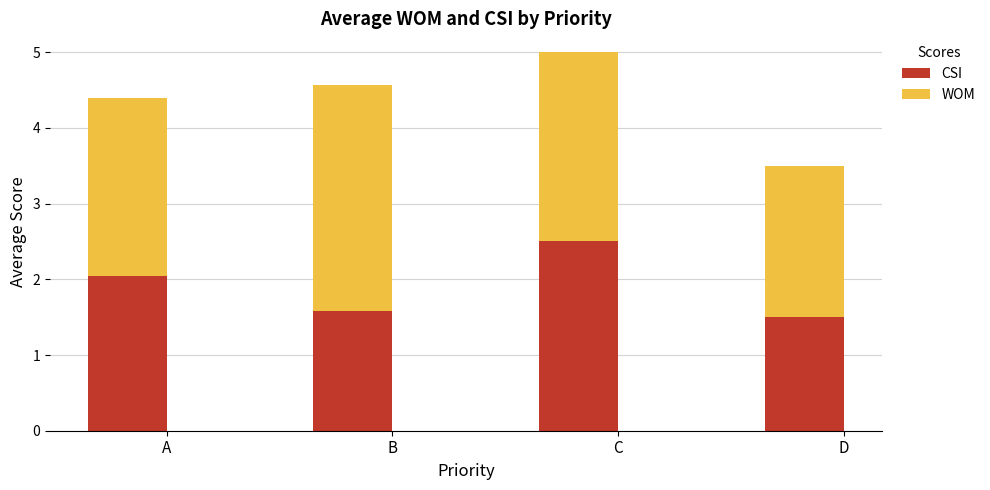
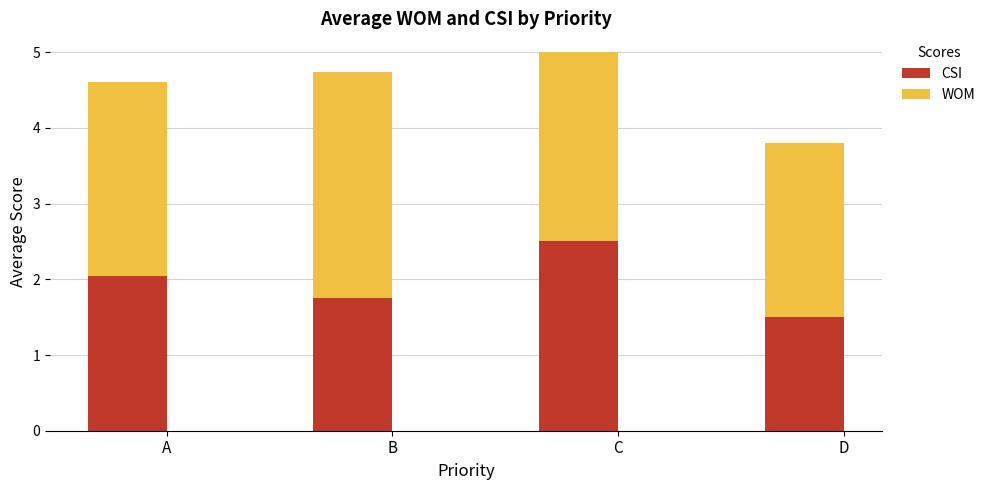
WOM, A: 2.4 -> 2.6
CSI, B: 1.6 -> 1.8
WOM, D: 2.0 -> 2.3
